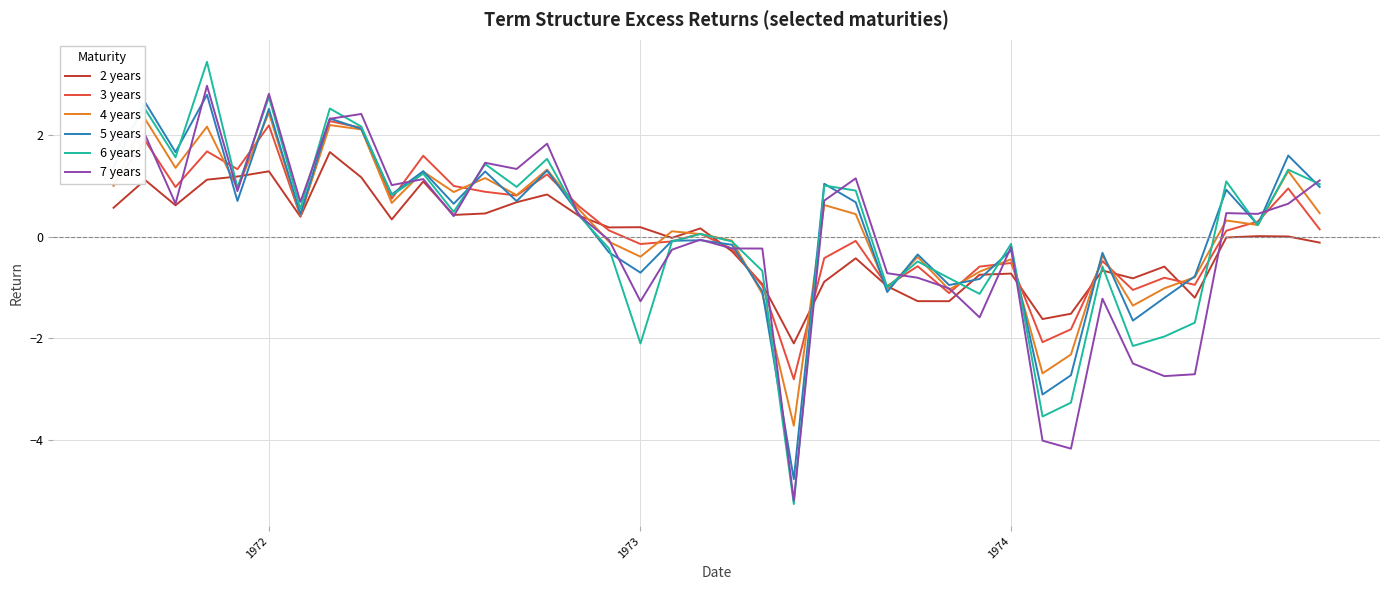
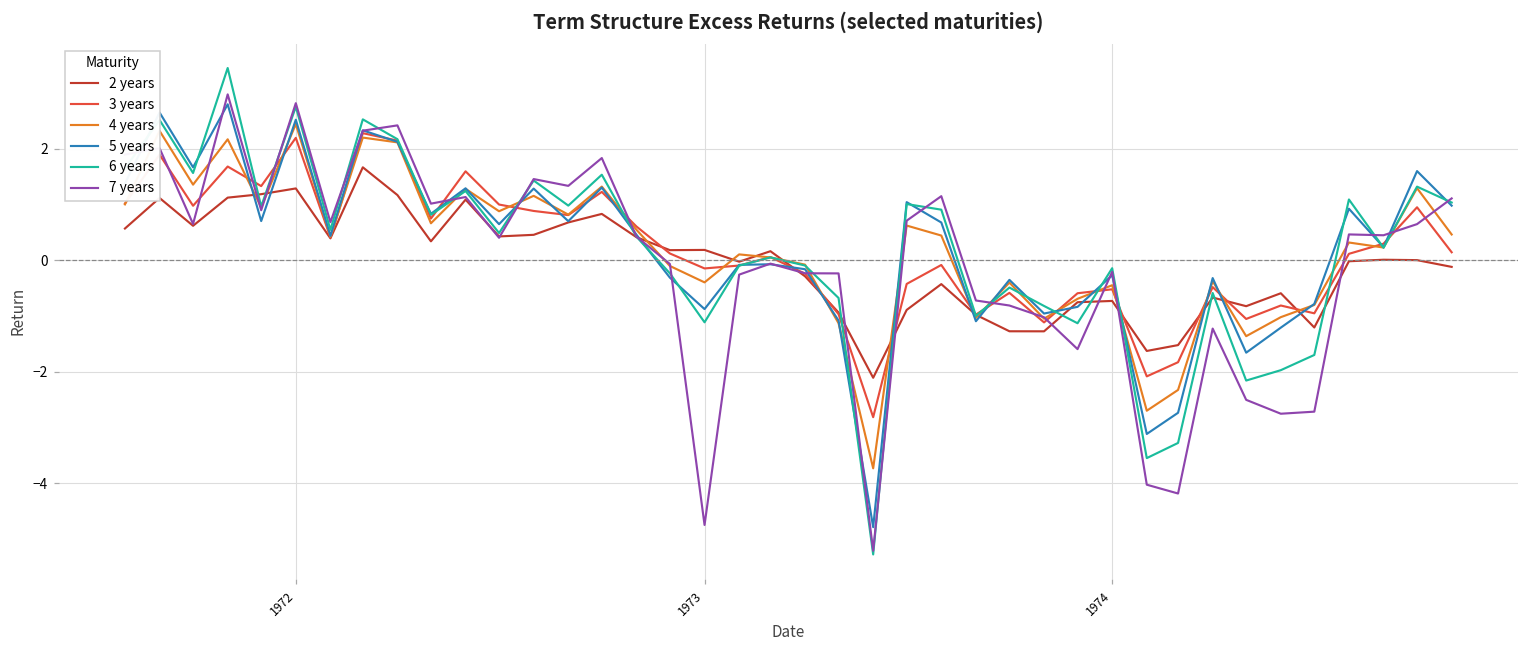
5 years, 1973: -0.7 -> -0.9
6 years, 1973: -2.1 -> -1.1
7 years, 1973: -1.3 -> -4.7
